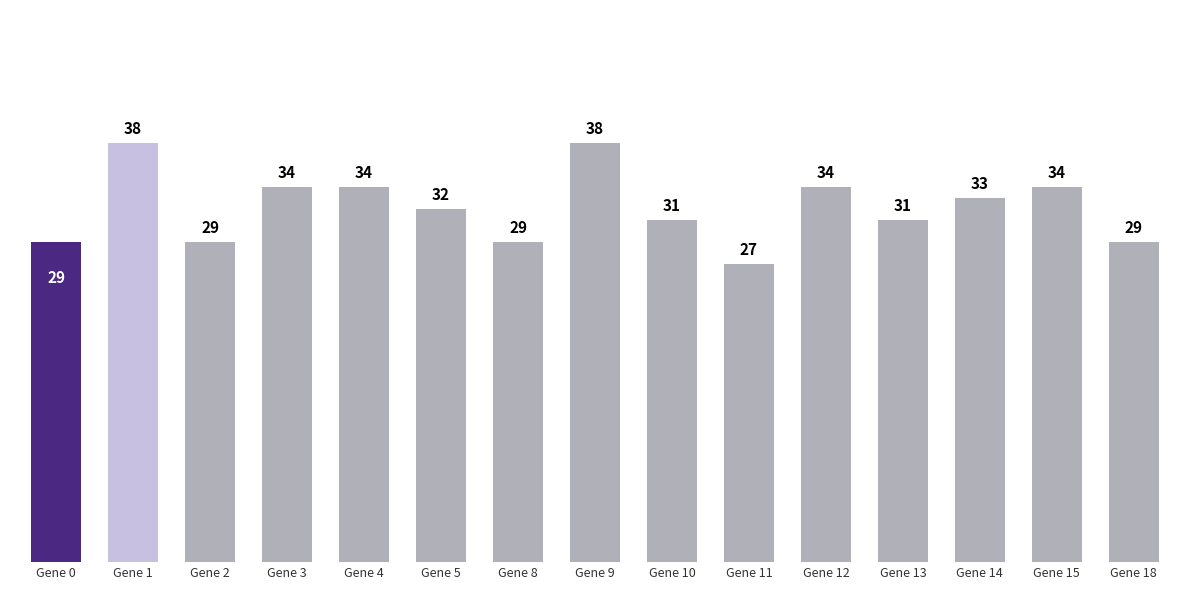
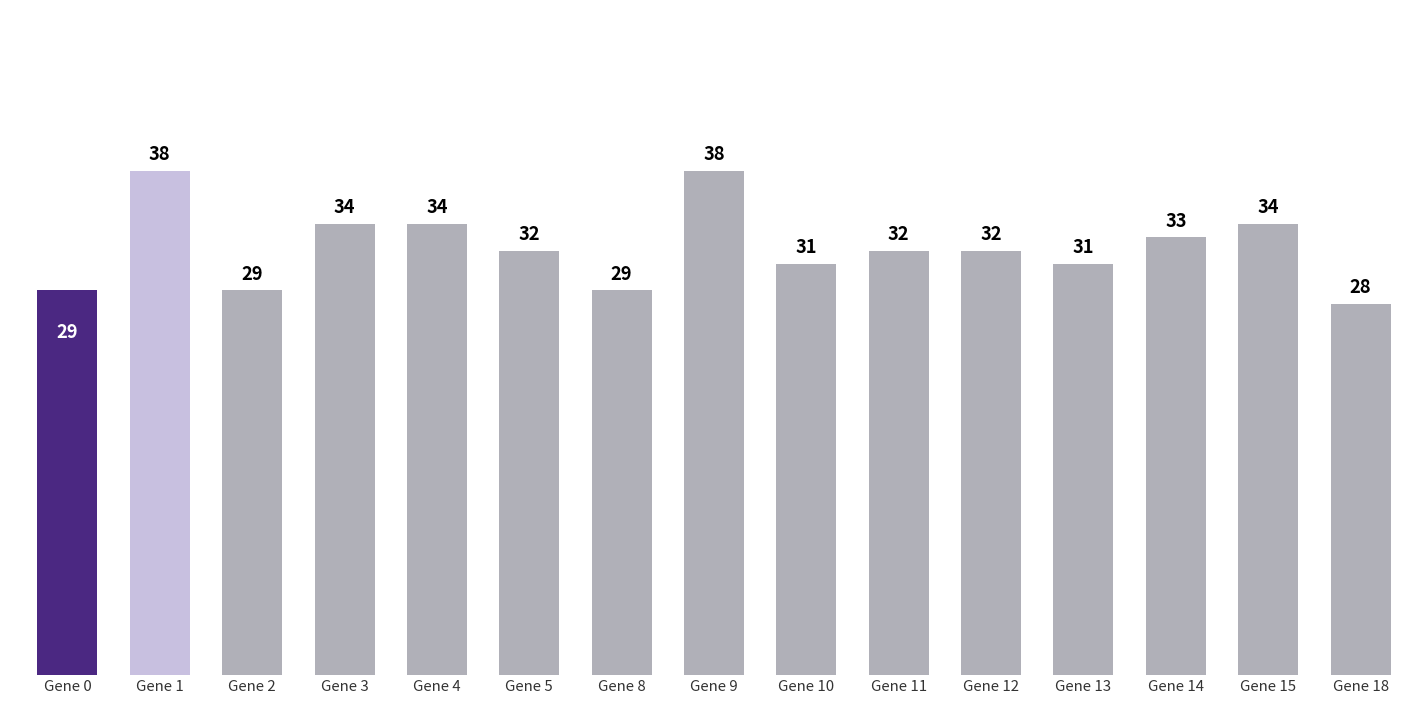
Gene 11: 27 -> 32
Gene 12: 34 -> 32
Gene 18: 29 -> 28
